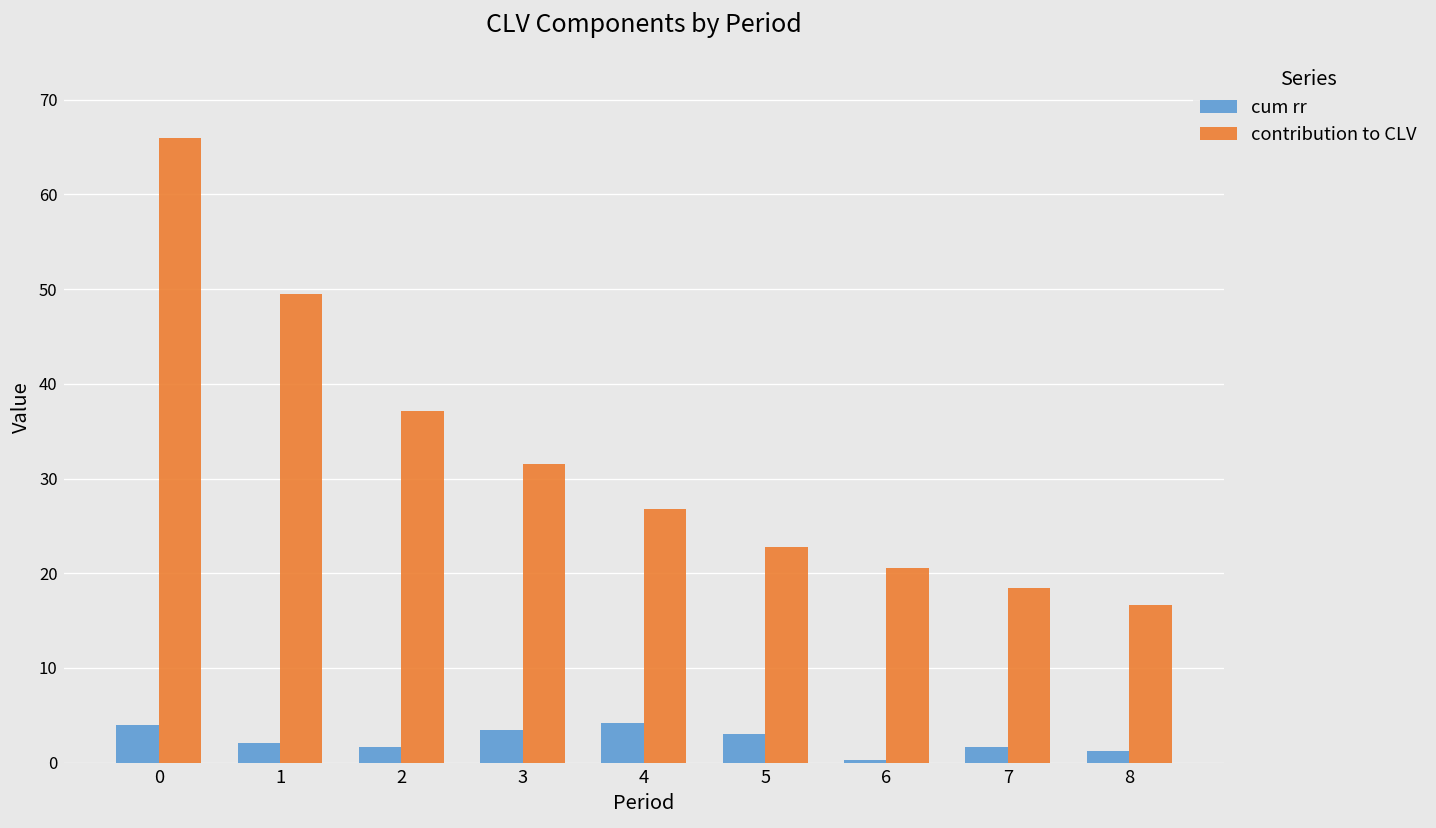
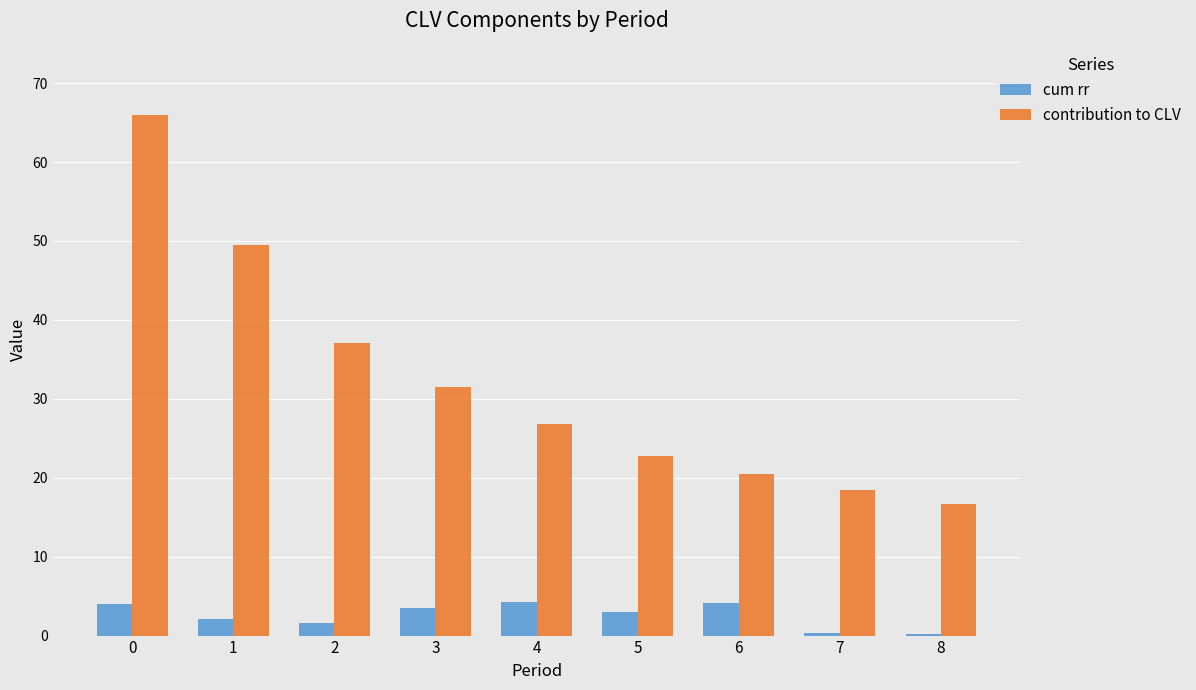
cum rr, 6: 0 -> 4
cum rr, 7: 2 -> 0
cum rr, 8: 1 -> 0
